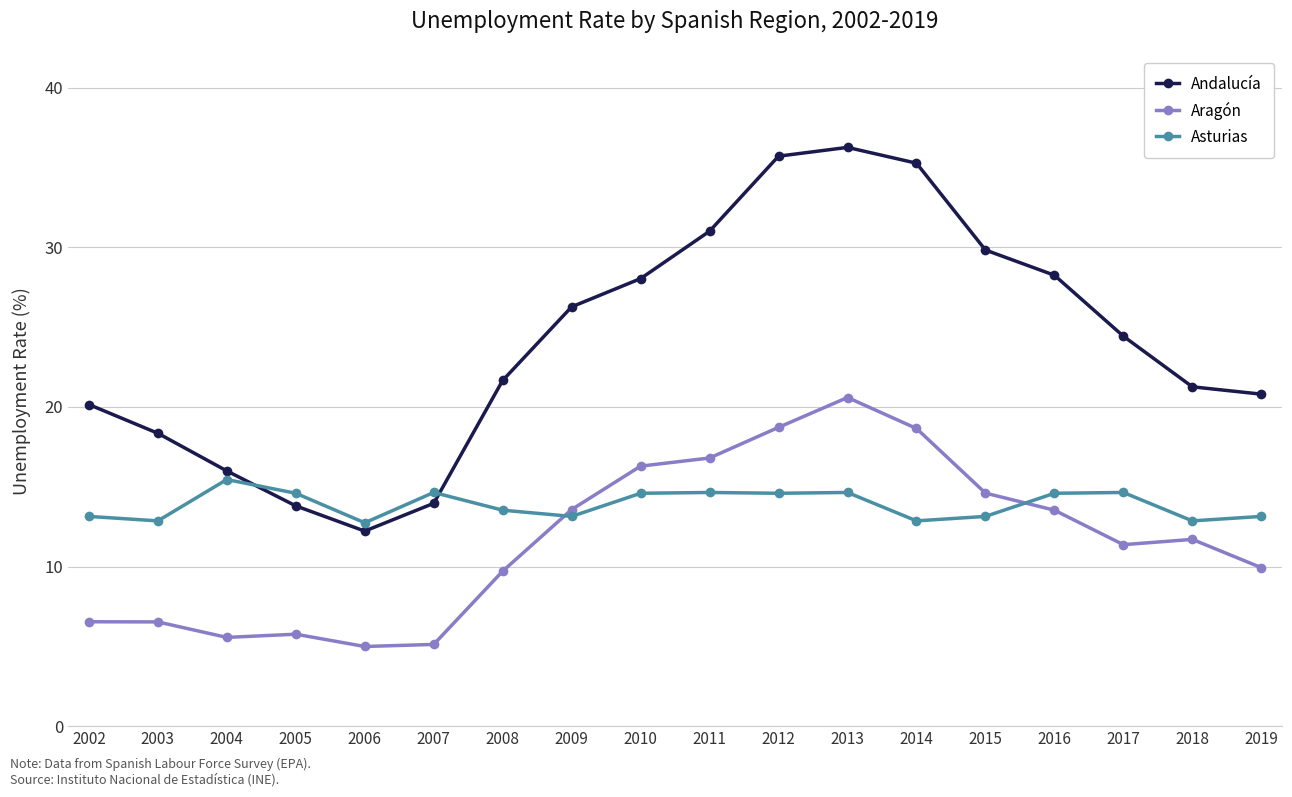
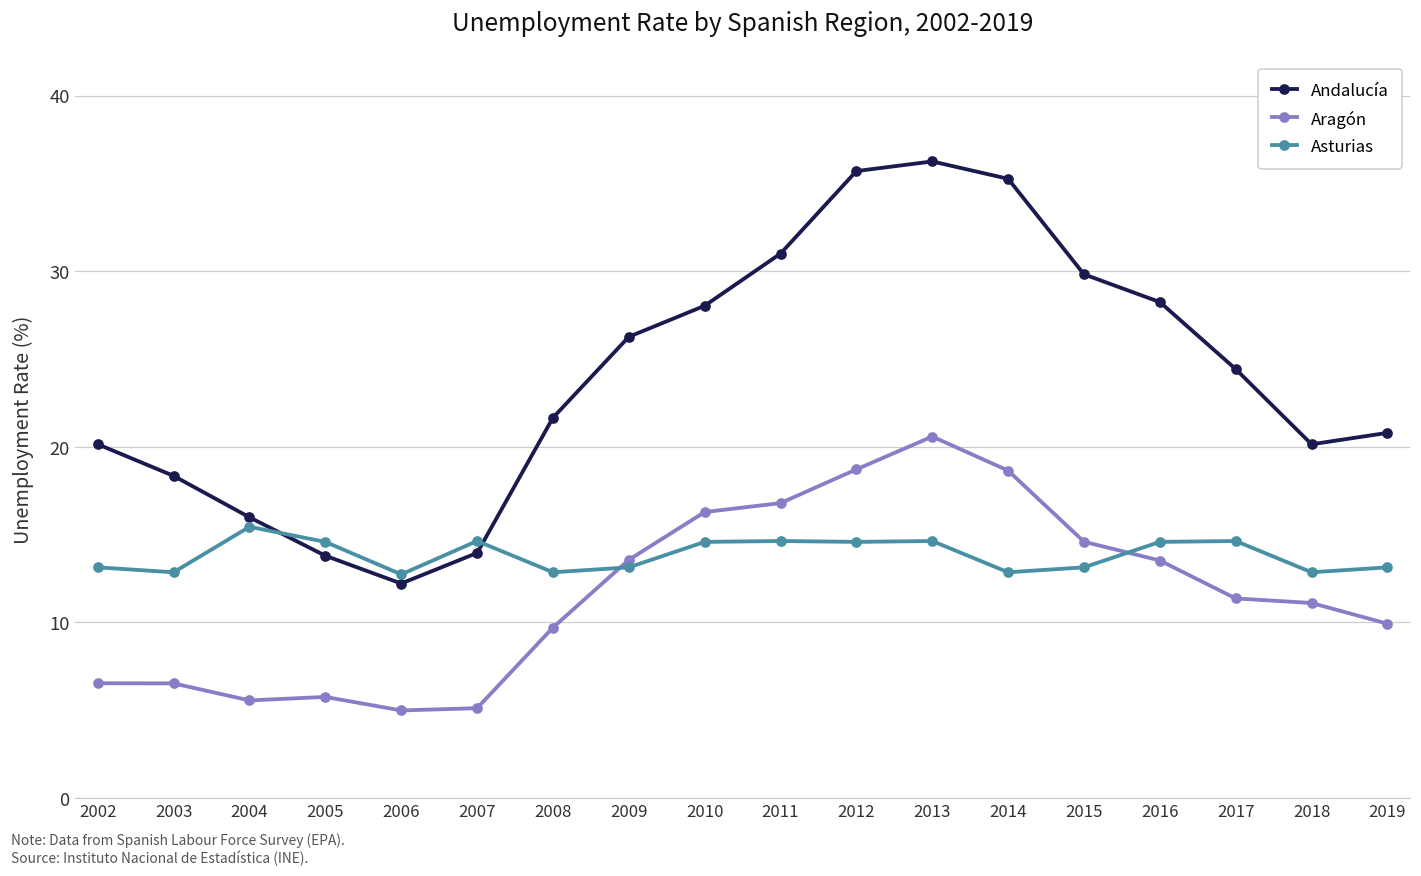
Asturias, 2008: 13.5 -> 12.9
Andalucía, 2018: 21.3 -> 20.2
Aragón, 2018: 11.7 -> 11.1
